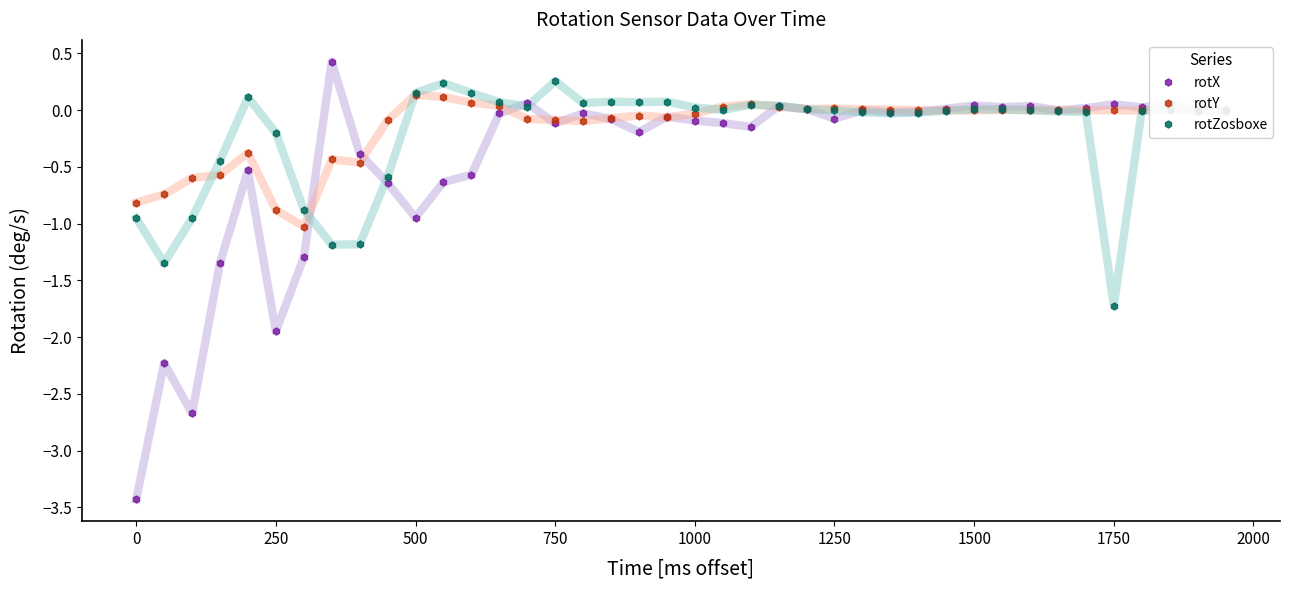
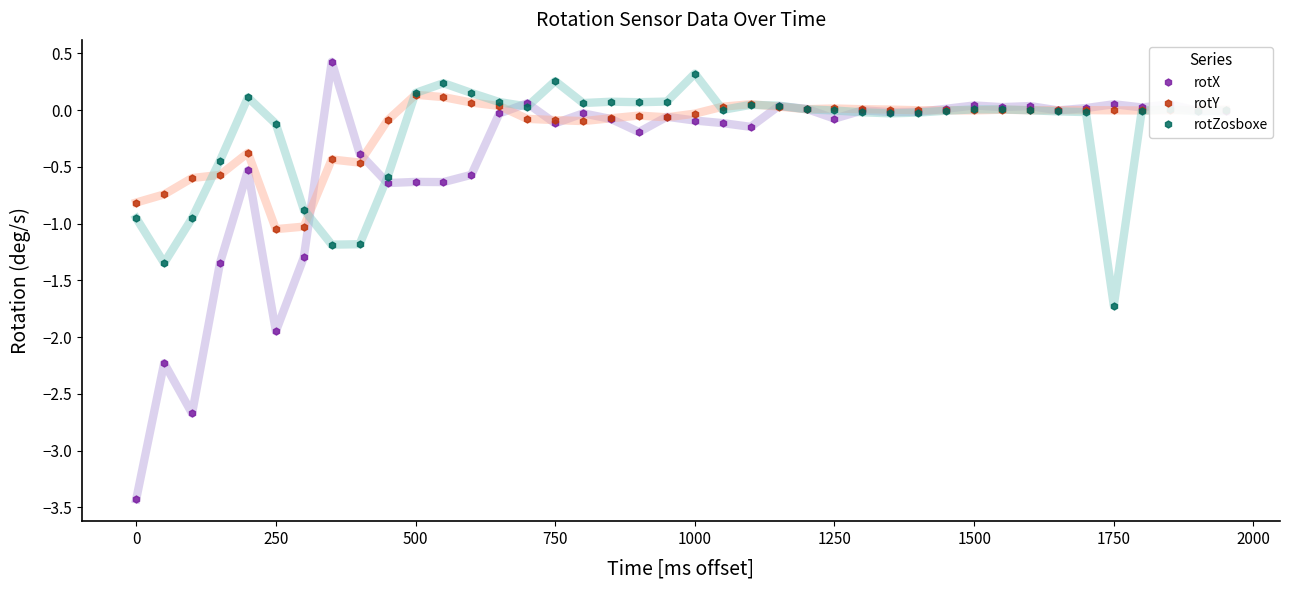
rotY, 250: -0.88 -> -1.05
rotZosboxe, 250: -0.20 -> -0.12
rotX, 500: -0.95 -> -0.63
rotZosboxe, 1000: 0.02 -> 0.32
